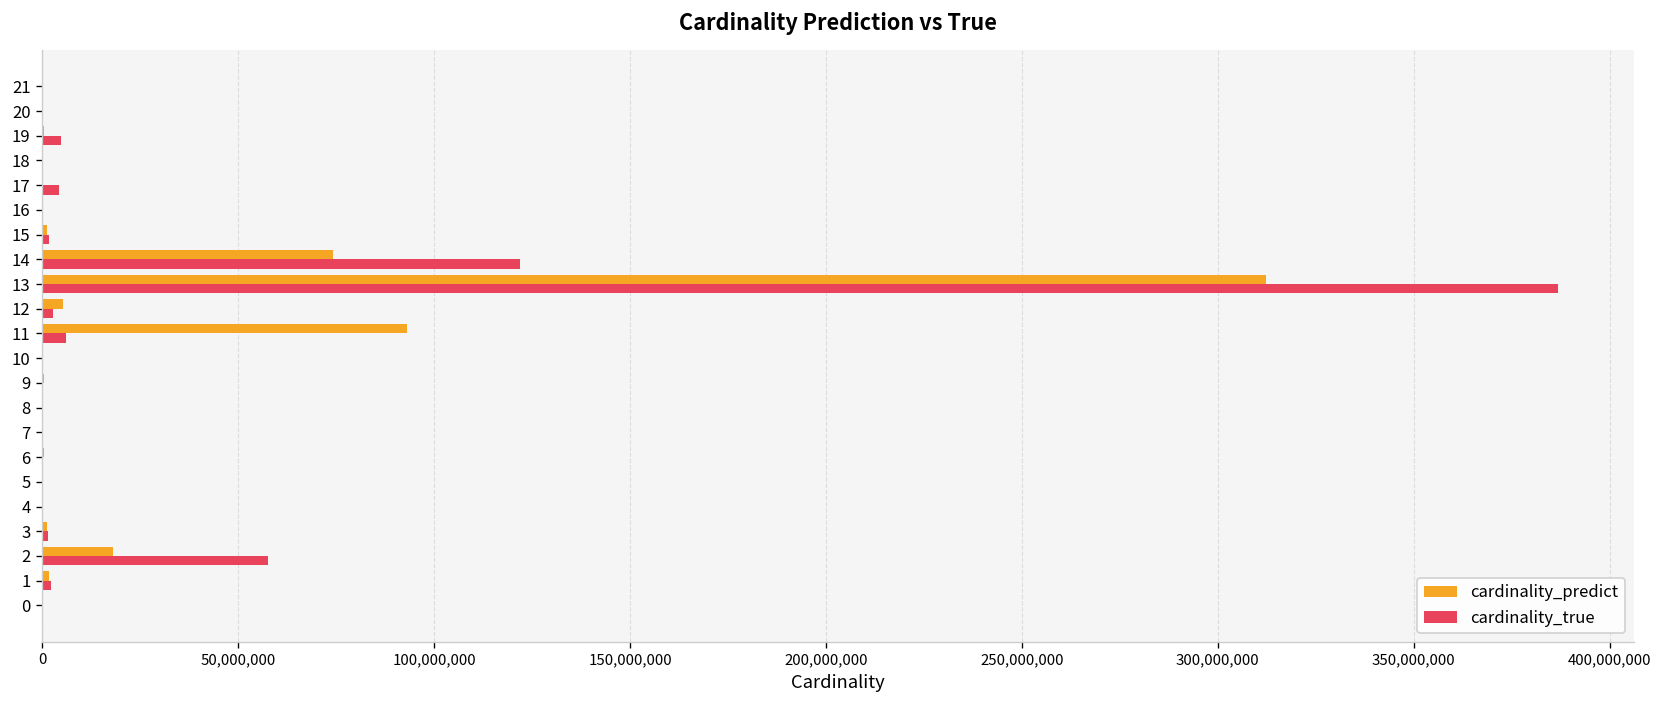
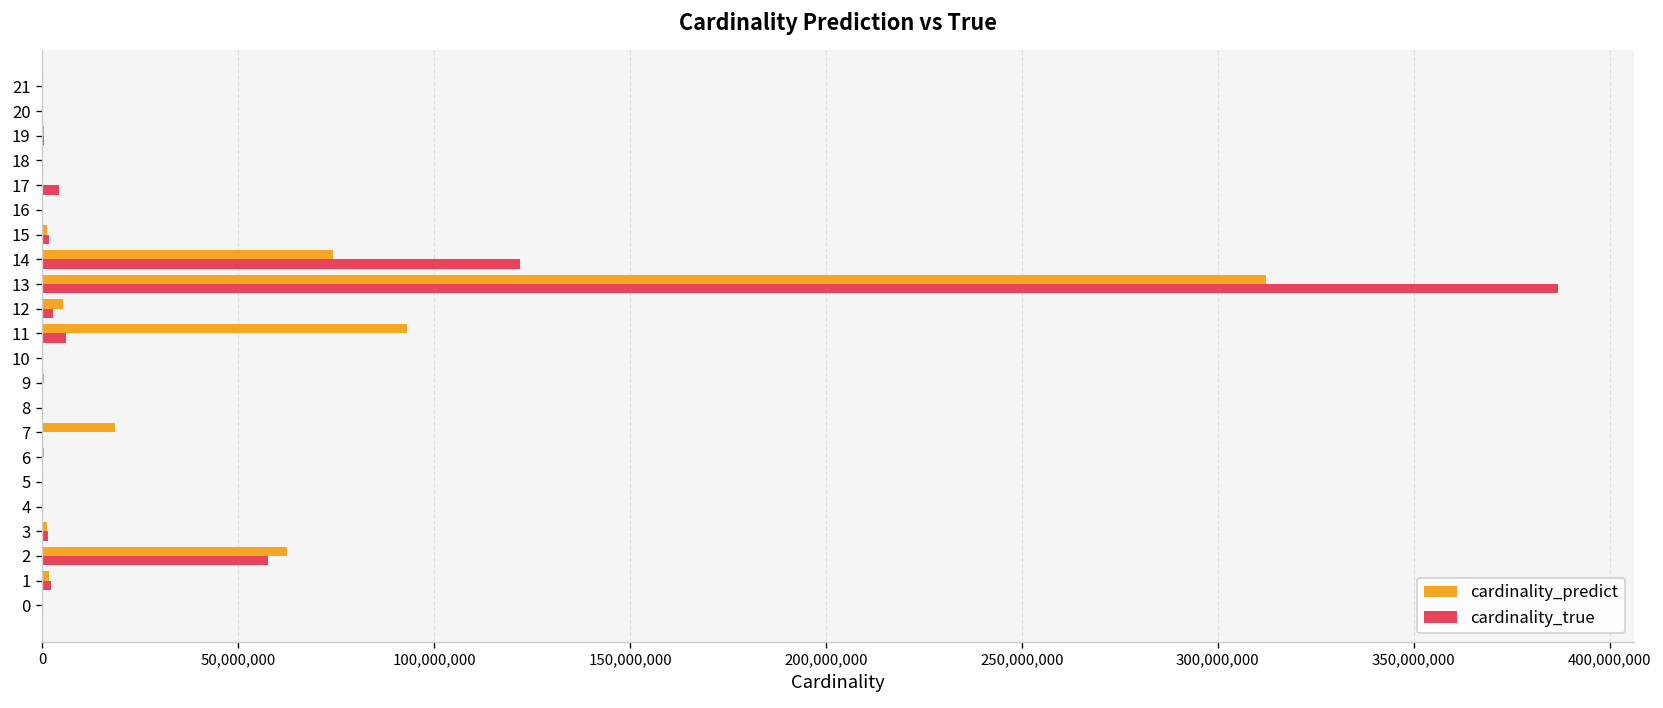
cardinality_true, 19: 5,000,000 -> 1,000,000
cardinality_predict, 7: 0 -> 19,000,000
cardinality_predict, 2: 18,000,000 -> 63,000,000
